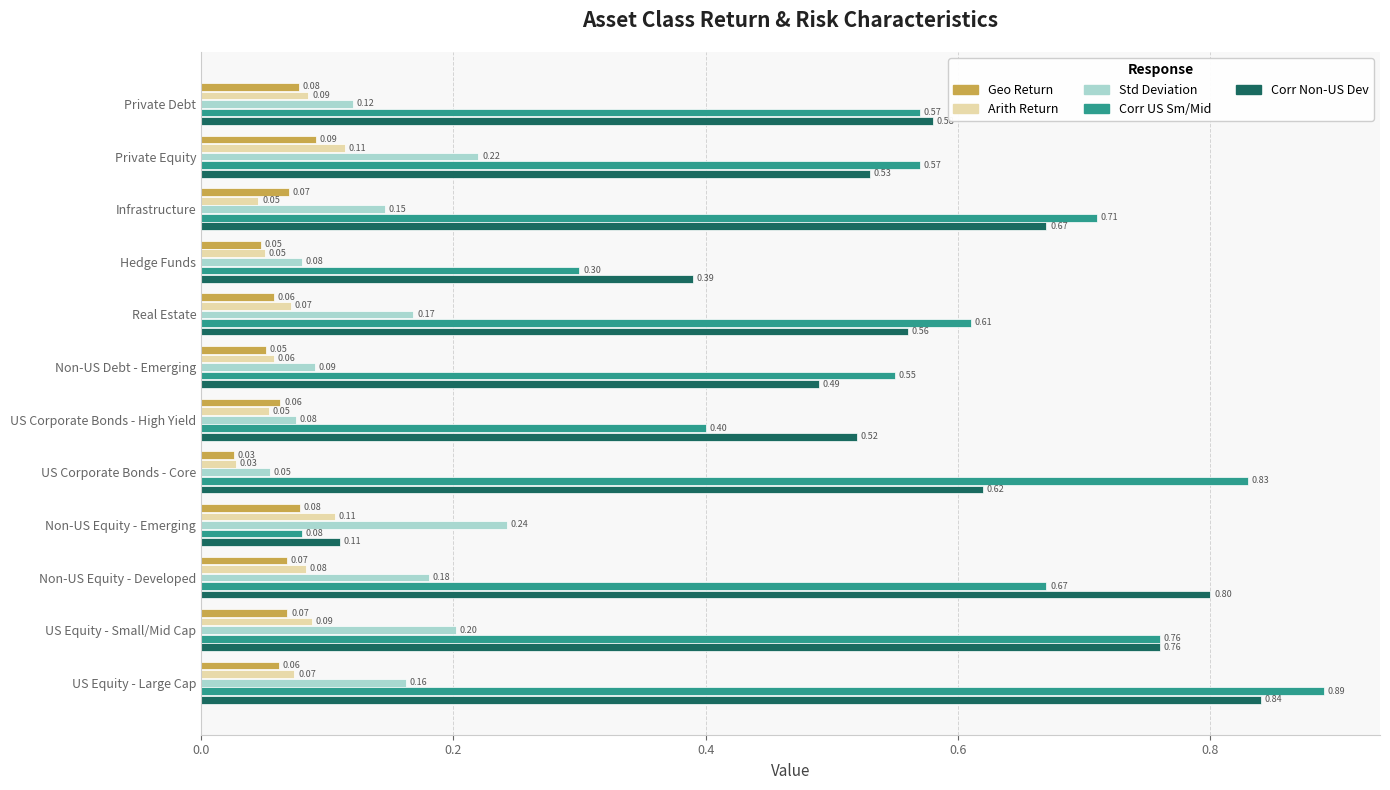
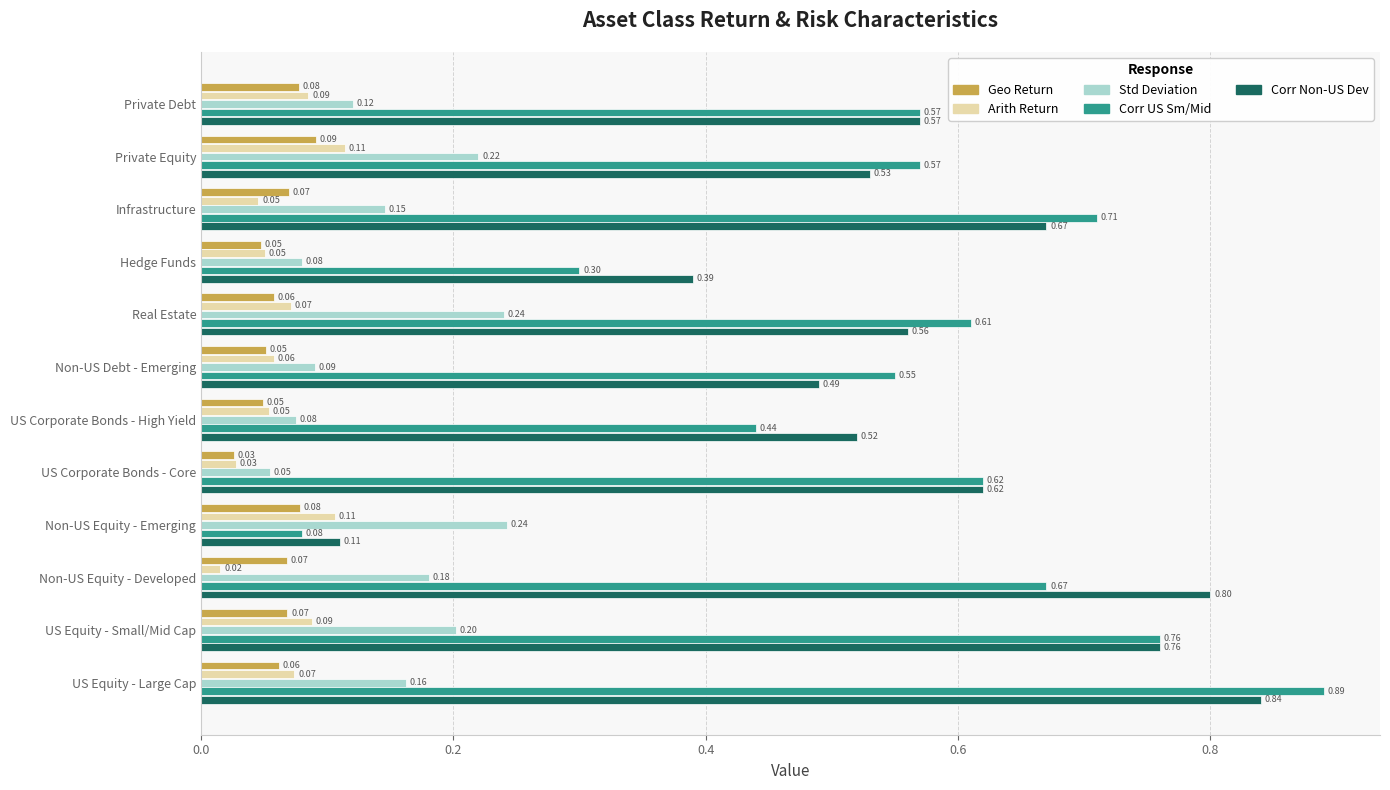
Corr Non-US Dev, Private Debt: 0.58 -> 0.57
Std Deviation, Real Estate: 0.17 -> 0.24
Geo Return, US Corporate Bonds - High Yield: 0.06 -> 0.05
Corr US Sm/Mid, US Corporate Bonds - High Yield: 0.40 -> 0.44
Corr US Sm/Mid, US Corporate Bonds - Core: 0.83 -> 0.62
Arith Return, Non-US Equity - Developed: 0.08 -> 0.02
